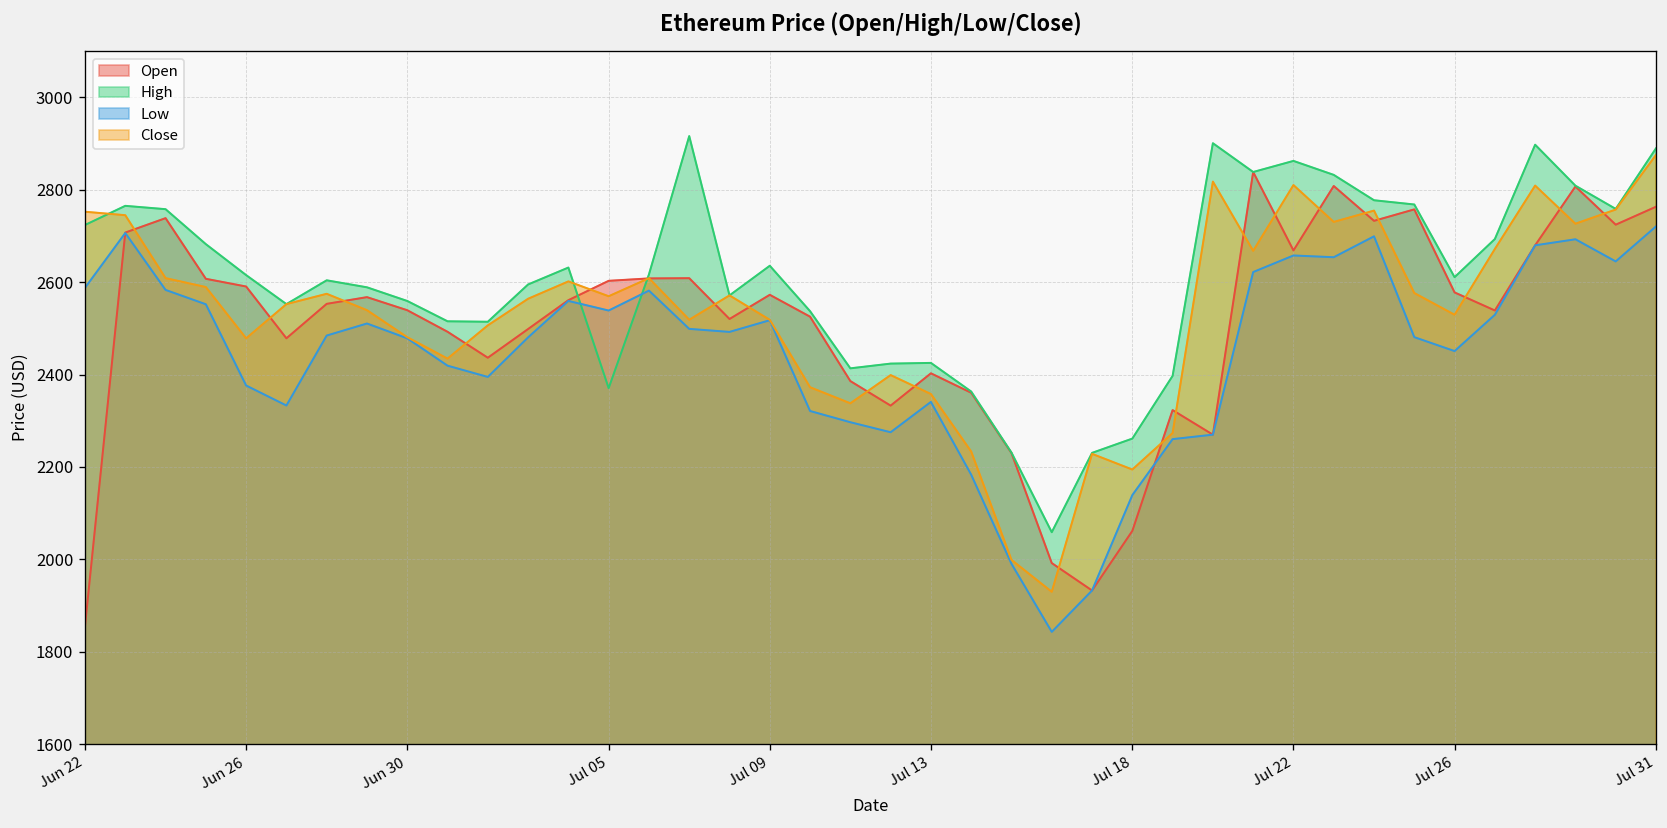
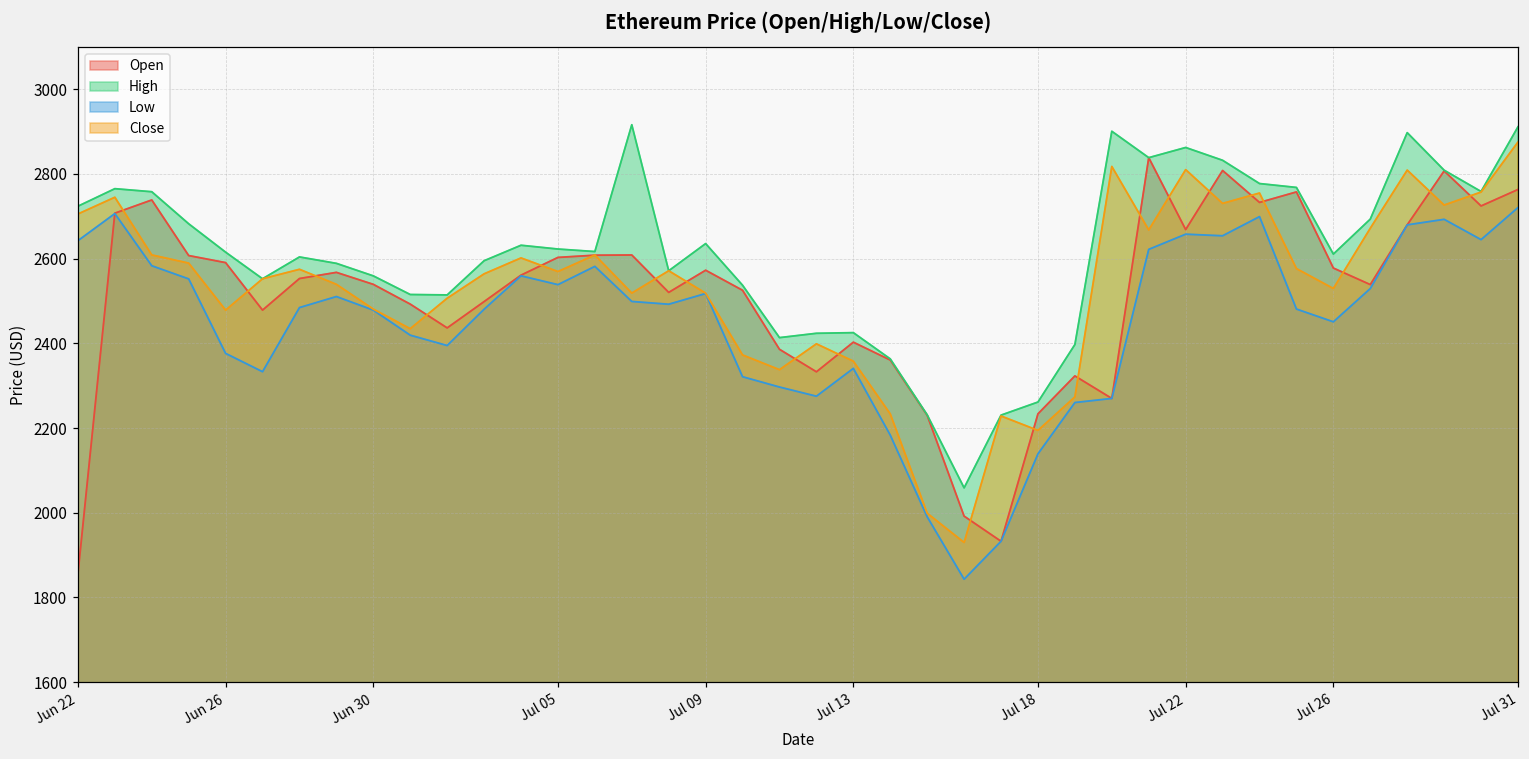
Low, Jun 22: 2590 -> 2640
Close, Jun 22: 2750 -> 2710
High, Jul 05: 2370 -> 2620
Open, Jul 18: 2060 -> 2230
High, Jul 31: 2890 -> 2910
